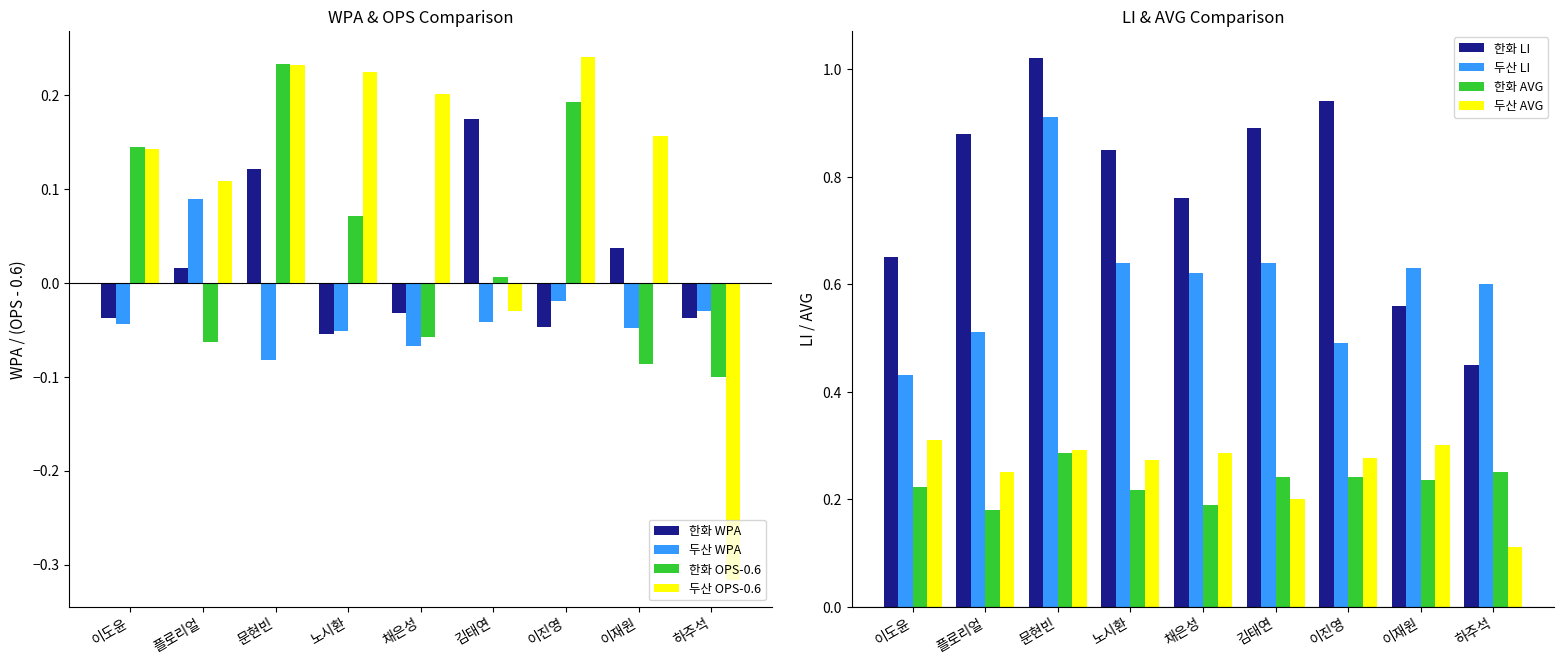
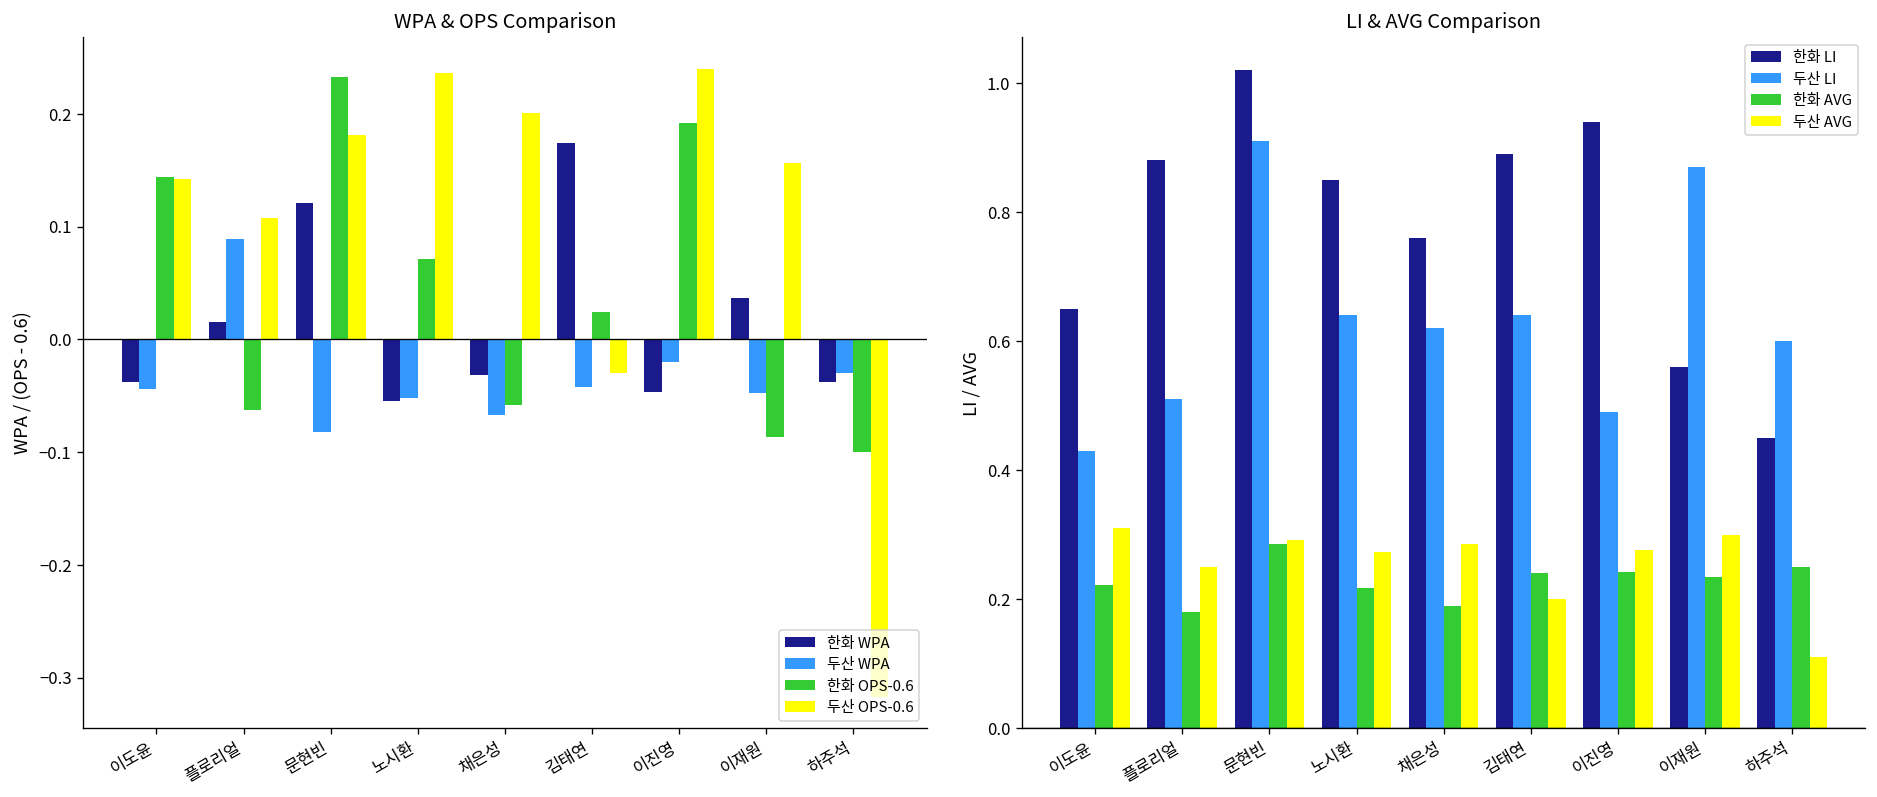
WPA & OPS Comparison, 두산 OPS-0.6, 문현빈: 0.23 -> 0.18
WPA & OPS Comparison, 두산 OPS-0.6, 노시환: 0.22 -> 0.24
WPA & OPS Comparison, 한화 OPS-0.6, 김태연: 0.01 -> 0.02
LI & AVG Comparison, 두산 LI, 이재원: 0.63 -> 0.87
